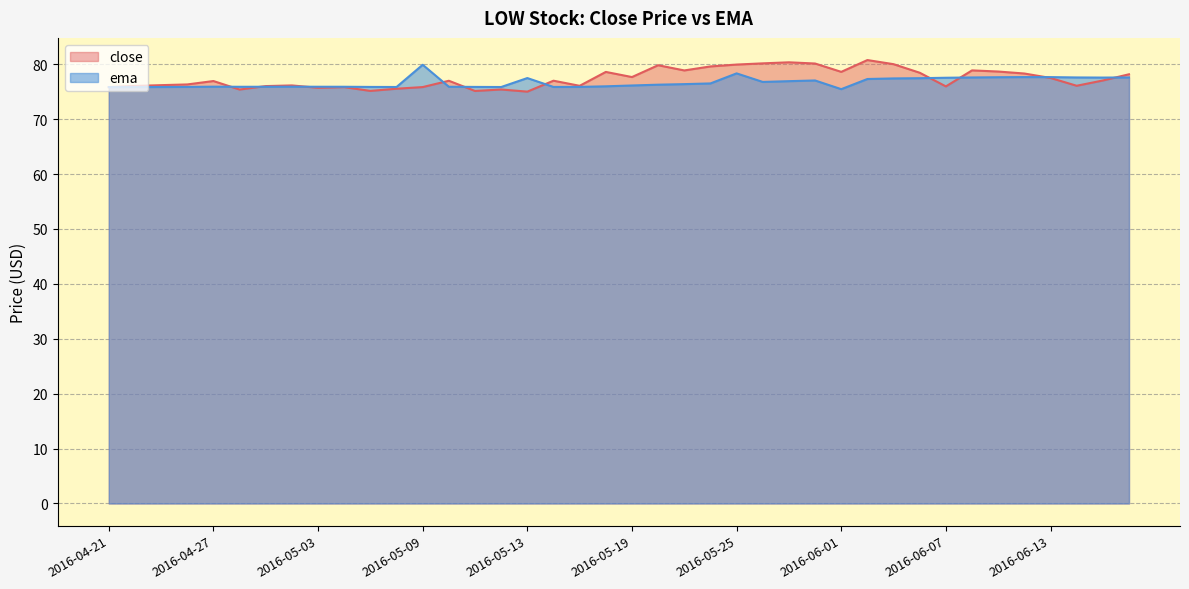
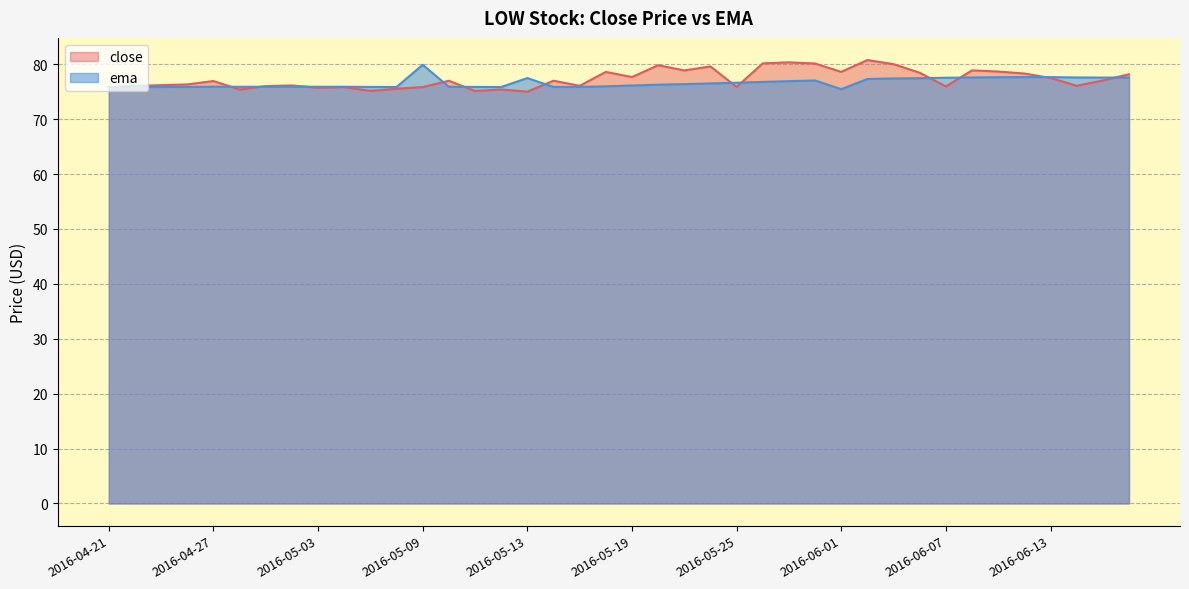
close, 2016-05-25: 80 -> 76
ema, 2016-05-25: 78 -> 77
